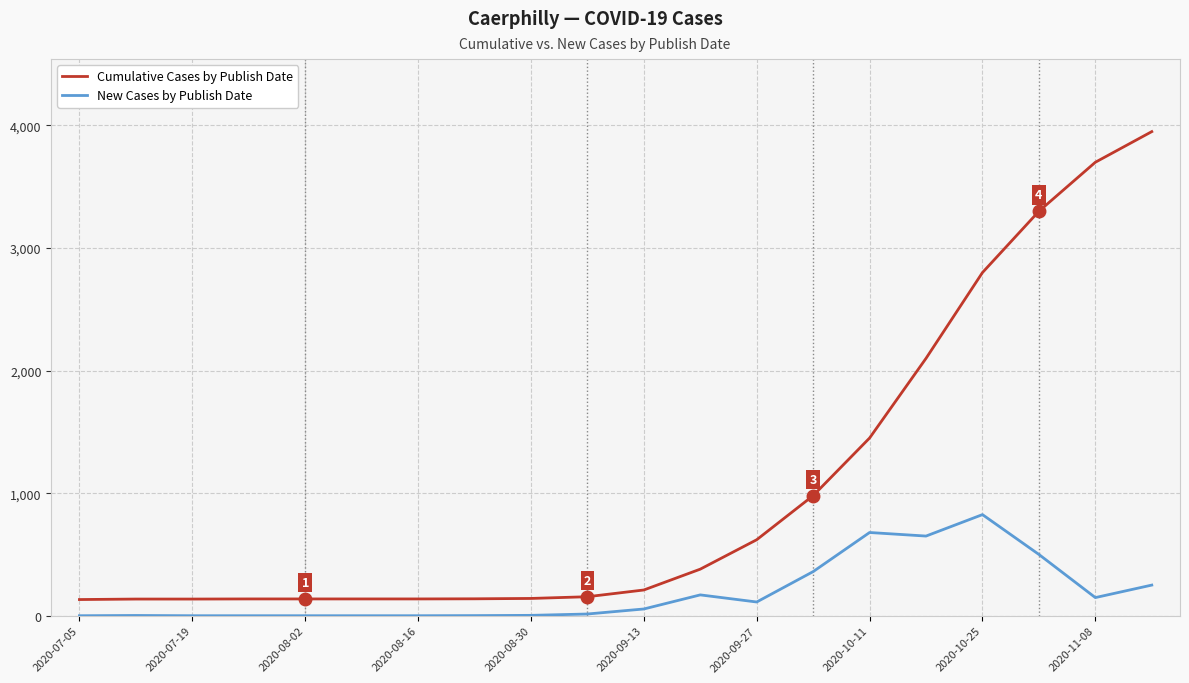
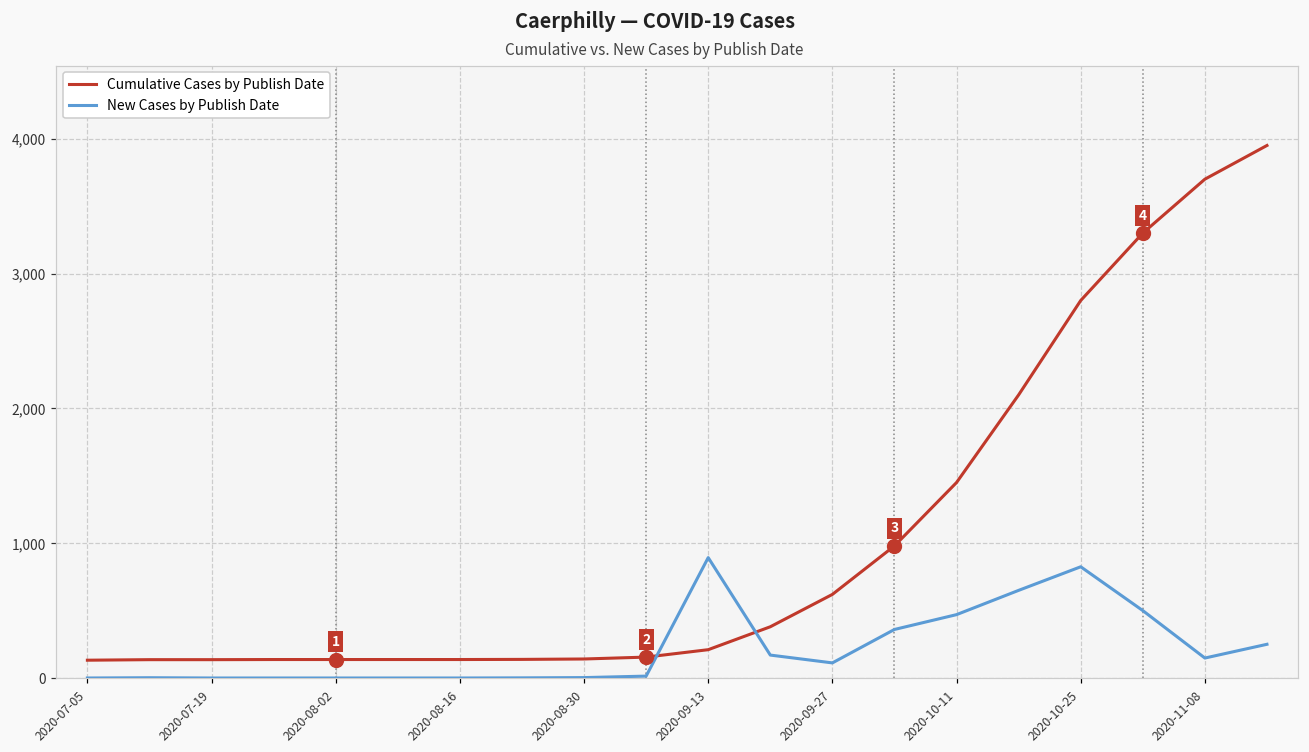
New Cases by Publish Date, 2020-09-13: 60 -> 890
New Cases by Publish Date, 2020-10-11: 680 -> 470
